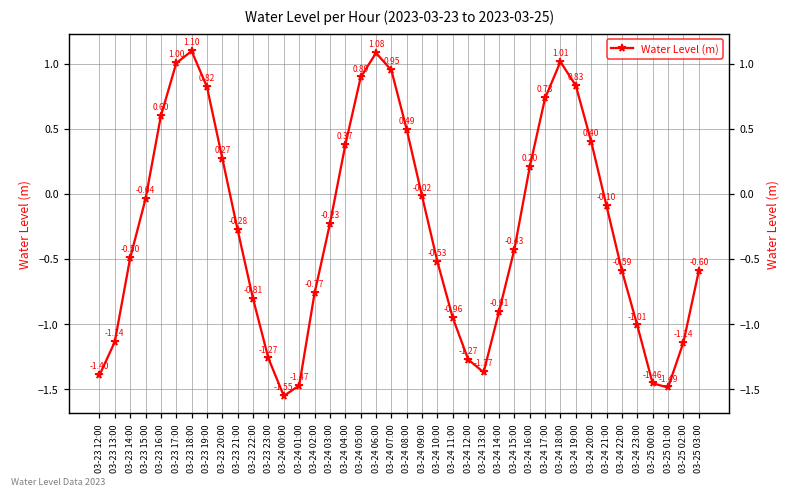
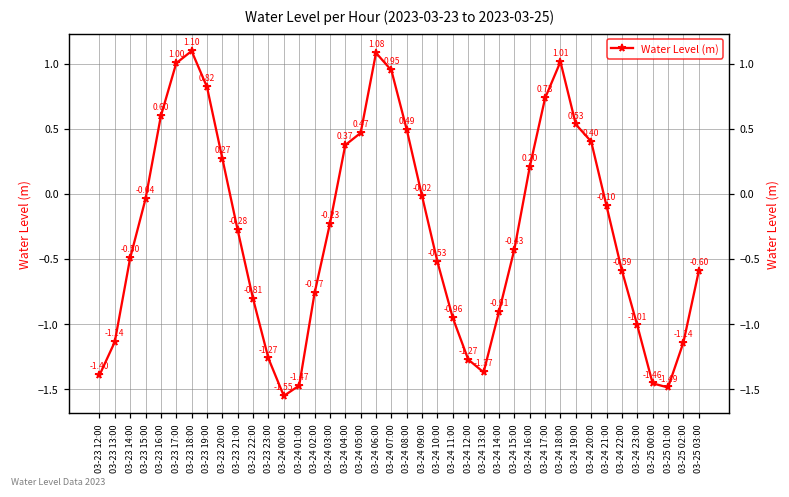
03-24 05:00: 0.89 -> 0.47
03-24 19:00: 0.83 -> 0.53
